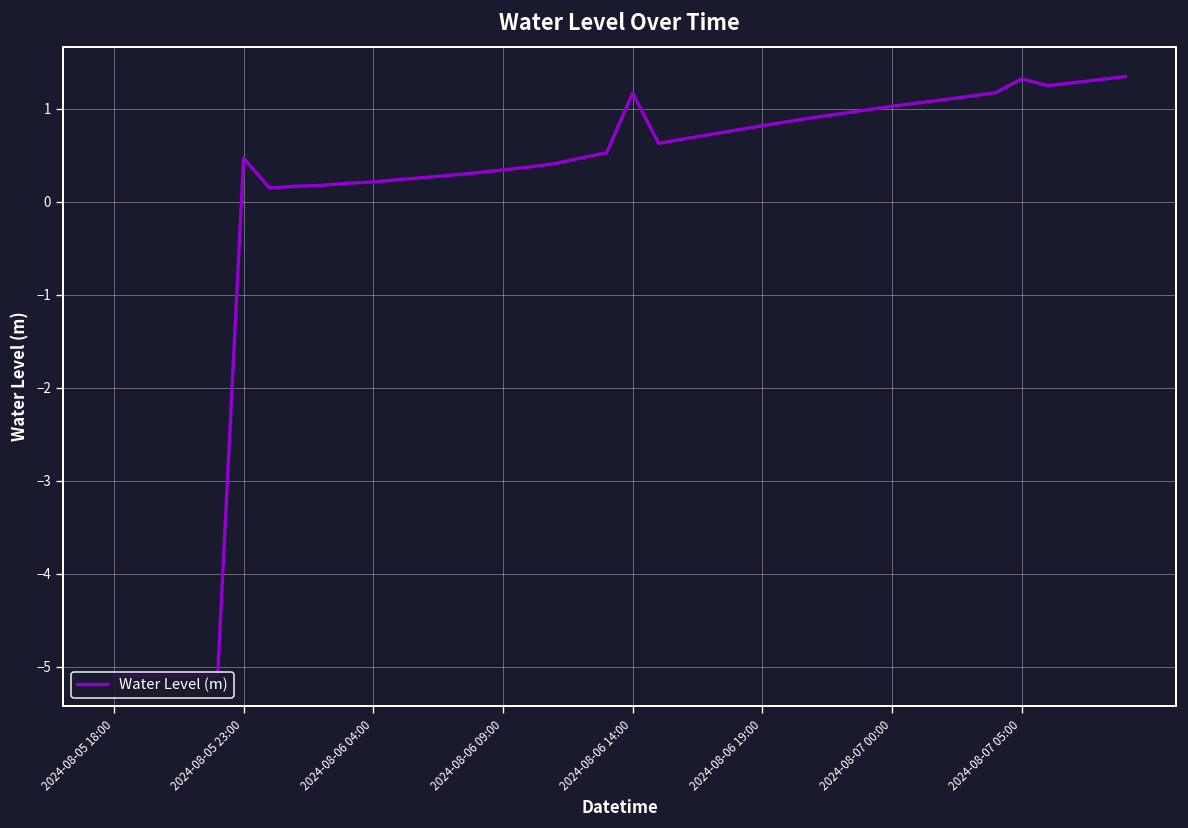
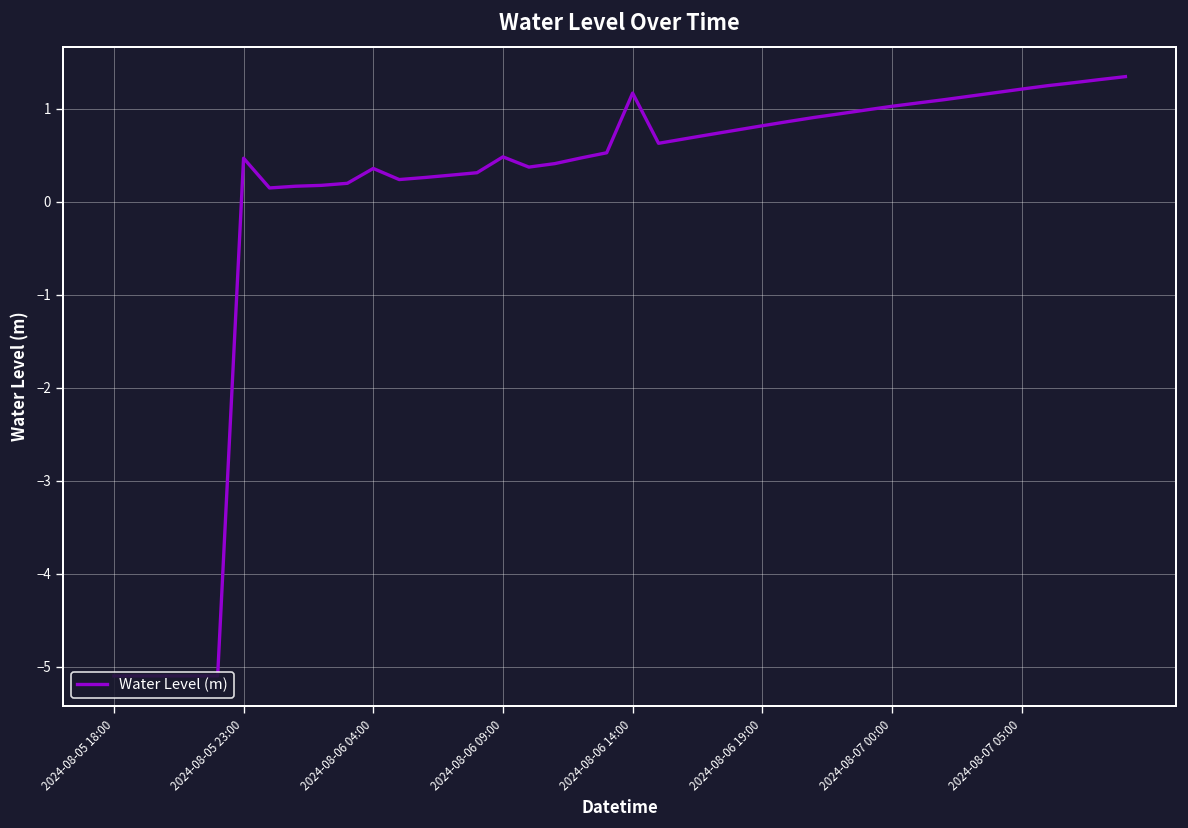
2024-08-06 04:00: 0.2 -> 0.4
2024-08-06 09:00: 0.3 -> 0.5
2024-08-07 05:00: 1.3 -> 1.2
